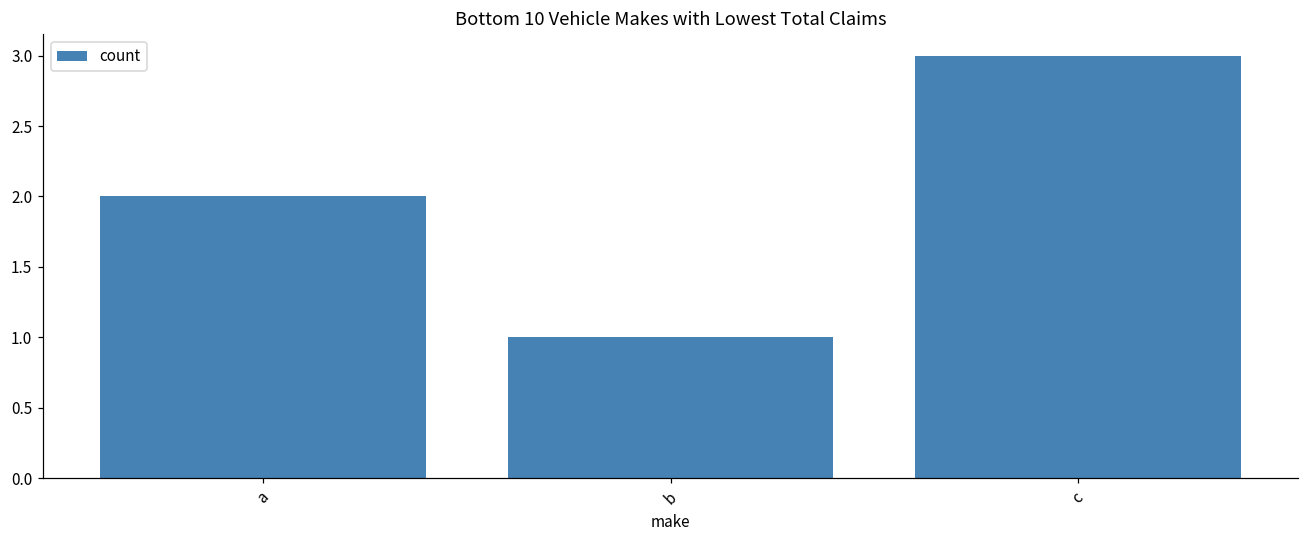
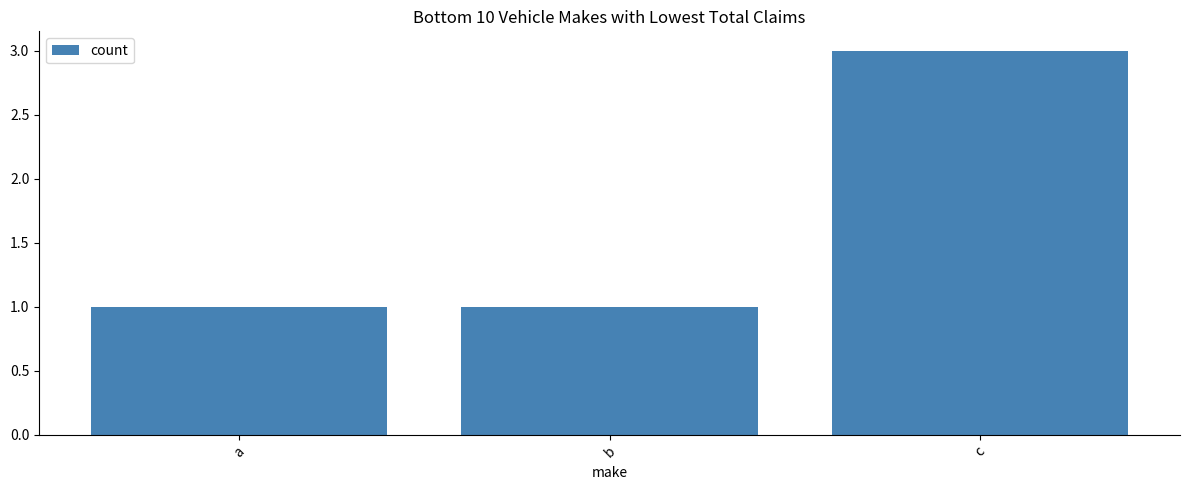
a: 2 -> 1
